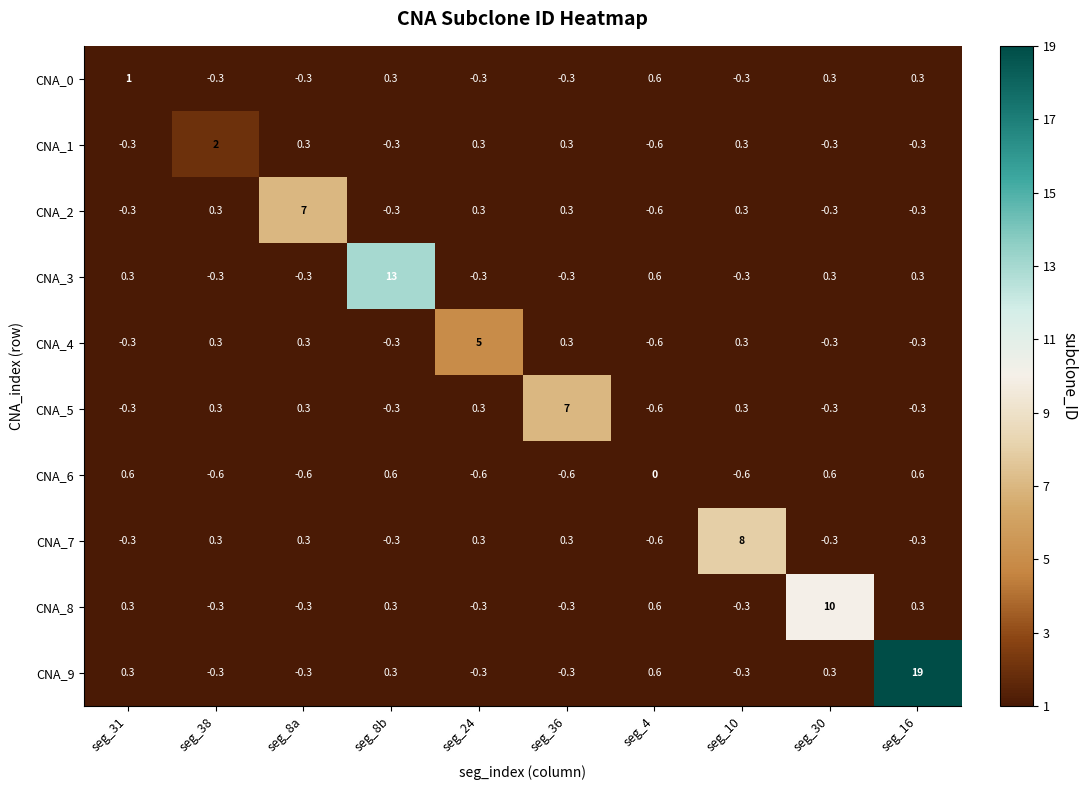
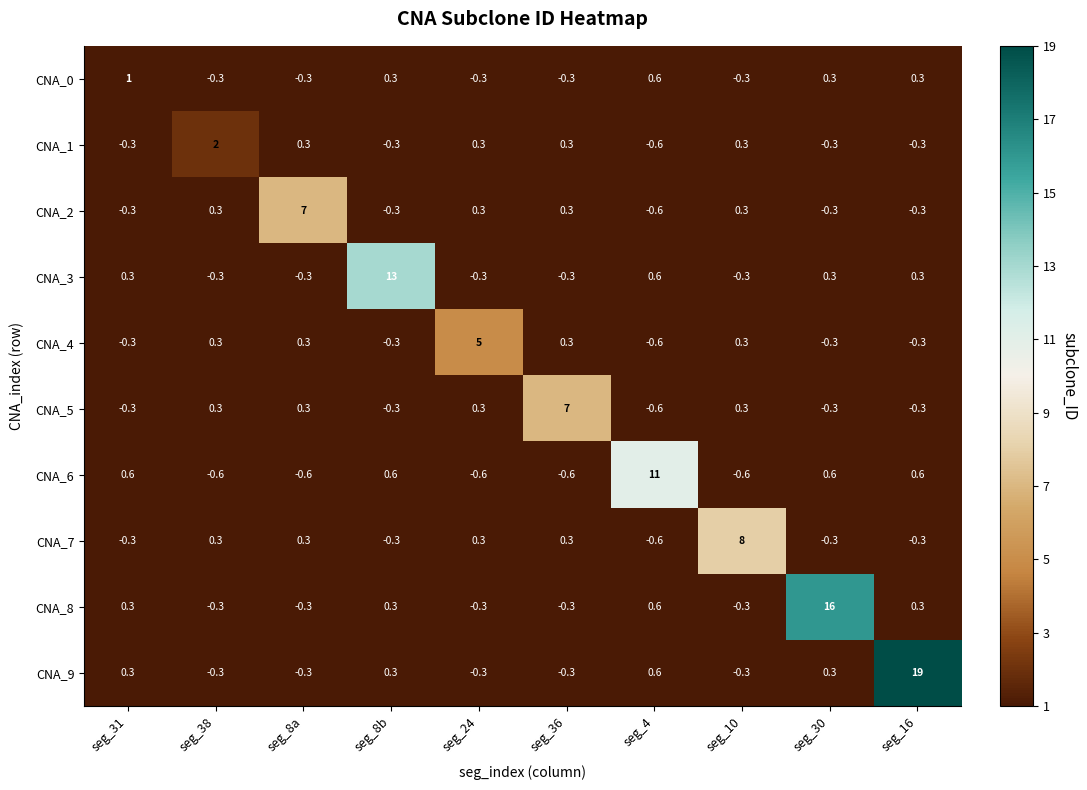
CNA_6, seg_4: 0 -> 11
CNA_8, seg_30: 10 -> 16
